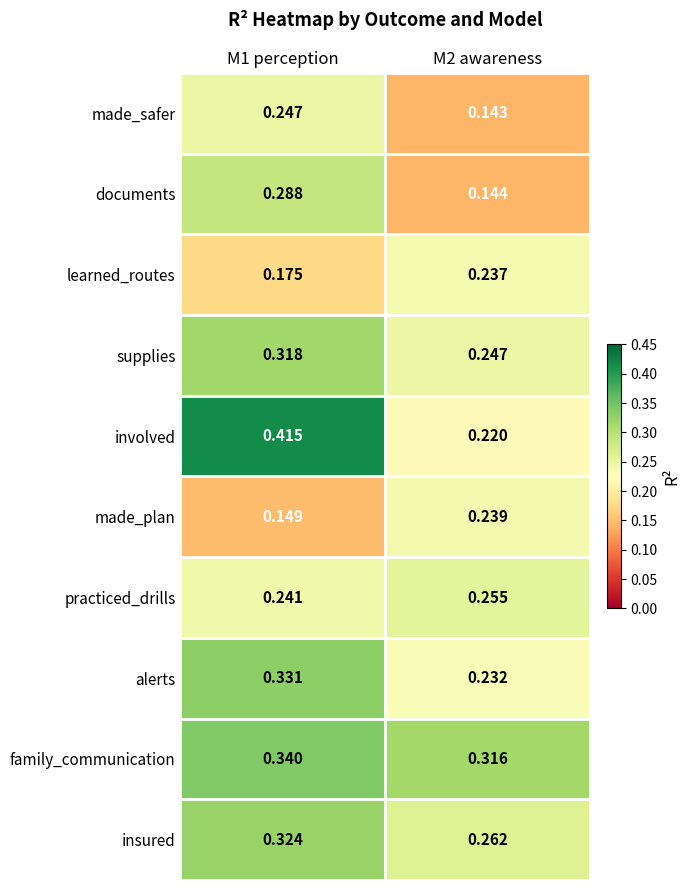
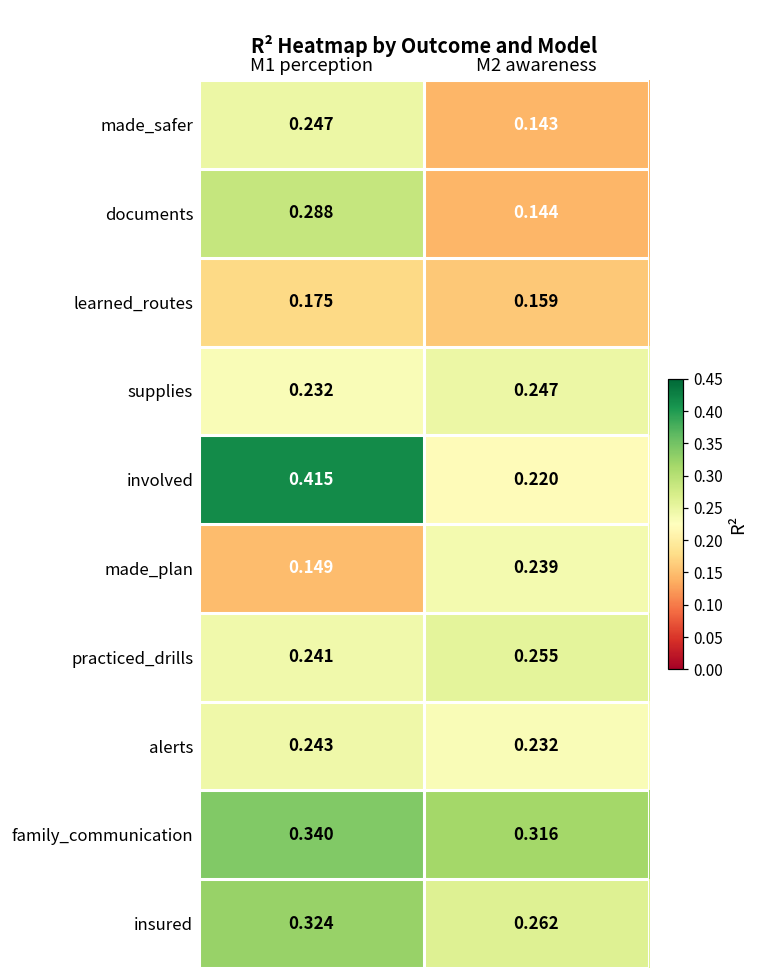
learned_routes, M2 awareness: 0.237 -> 0.159
supplies, M1 perception: 0.318 -> 0.232
alerts, M1 perception: 0.331 -> 0.243
